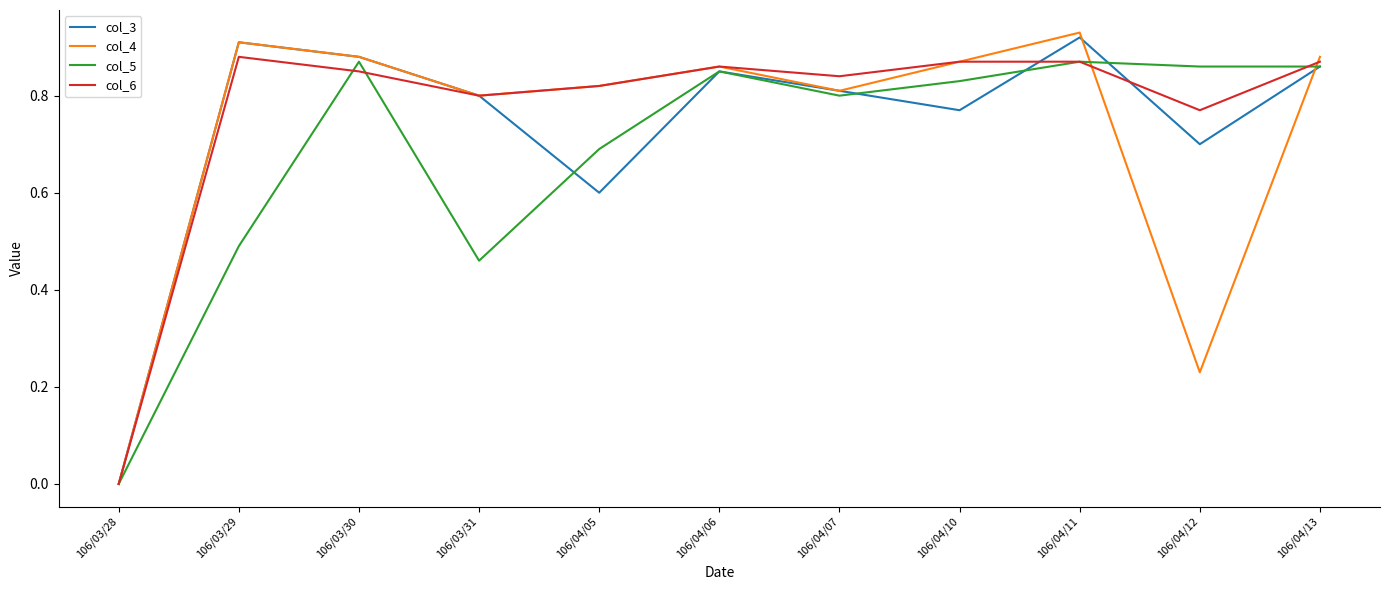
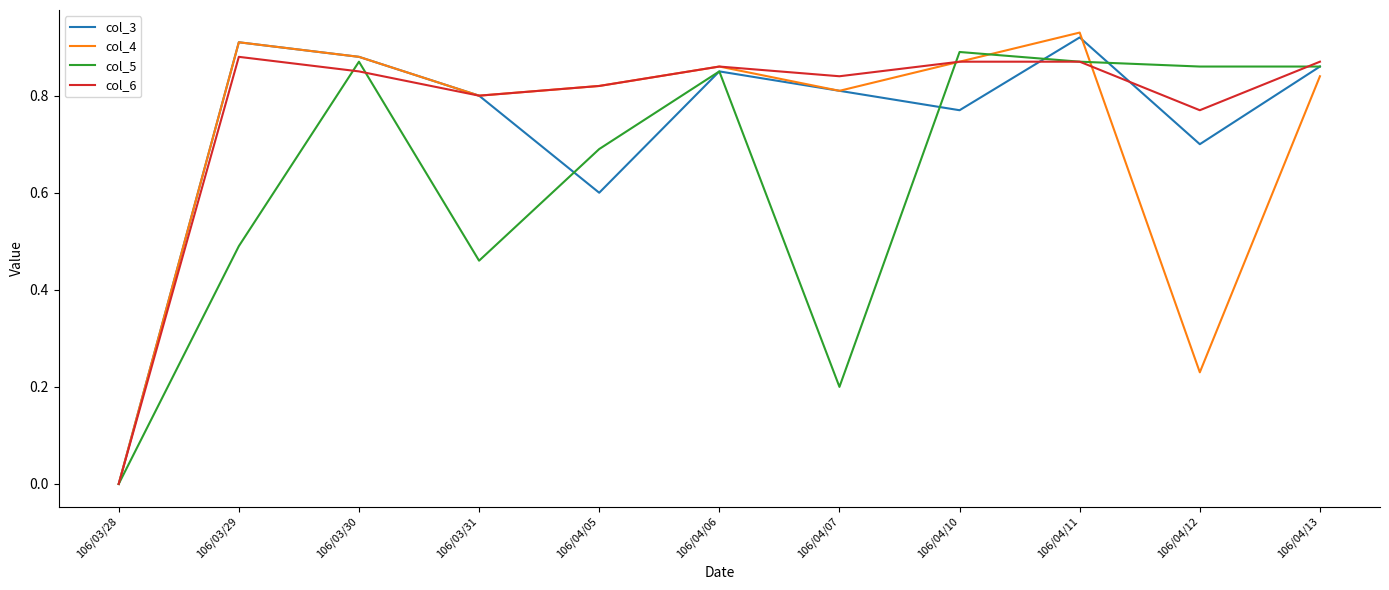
col_5, 106/04/07: 0.8 -> 0.2
col_5, 106/04/10: 0.83 -> 0.89
col_4, 106/04/13: 0.88 -> 0.84
